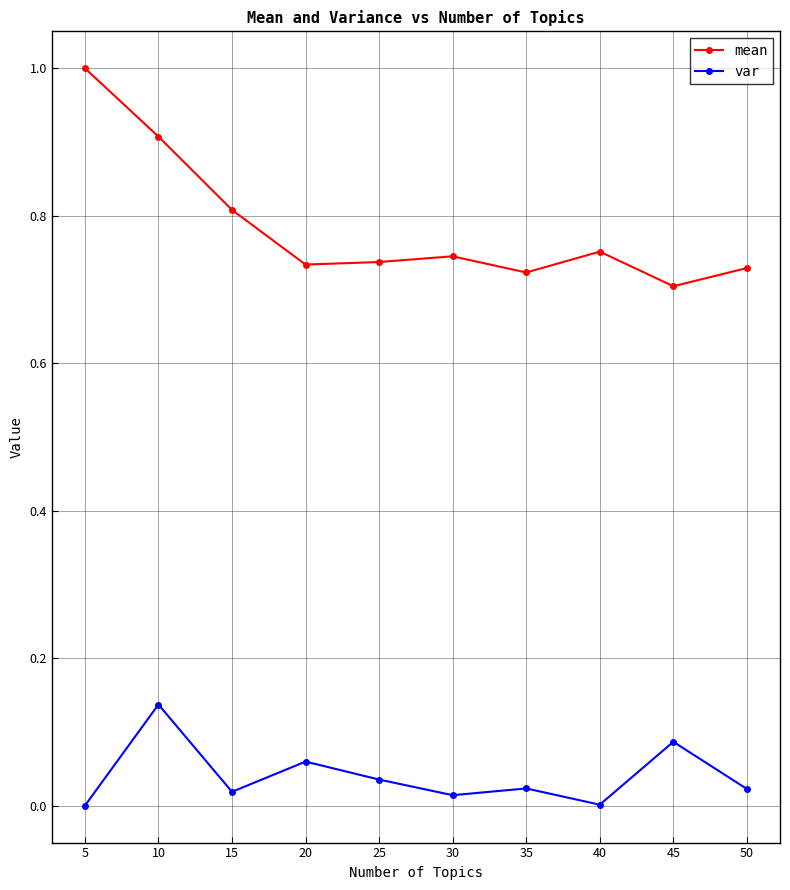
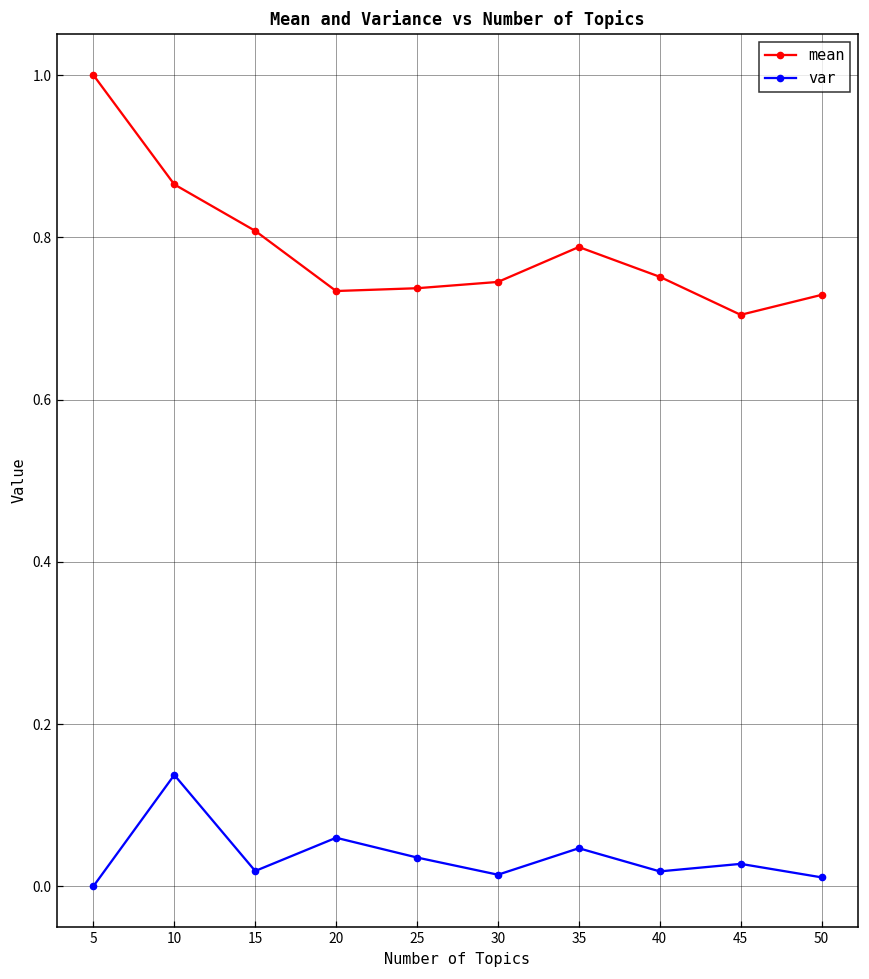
mean, 10: 0.91 -> 0.87
mean, 35: 0.72 -> 0.79
var, 35: 0.02 -> 0.05
var, 40: 0.00 -> 0.02
var, 45: 0.09 -> 0.03
var, 50: 0.02 -> 0.01
